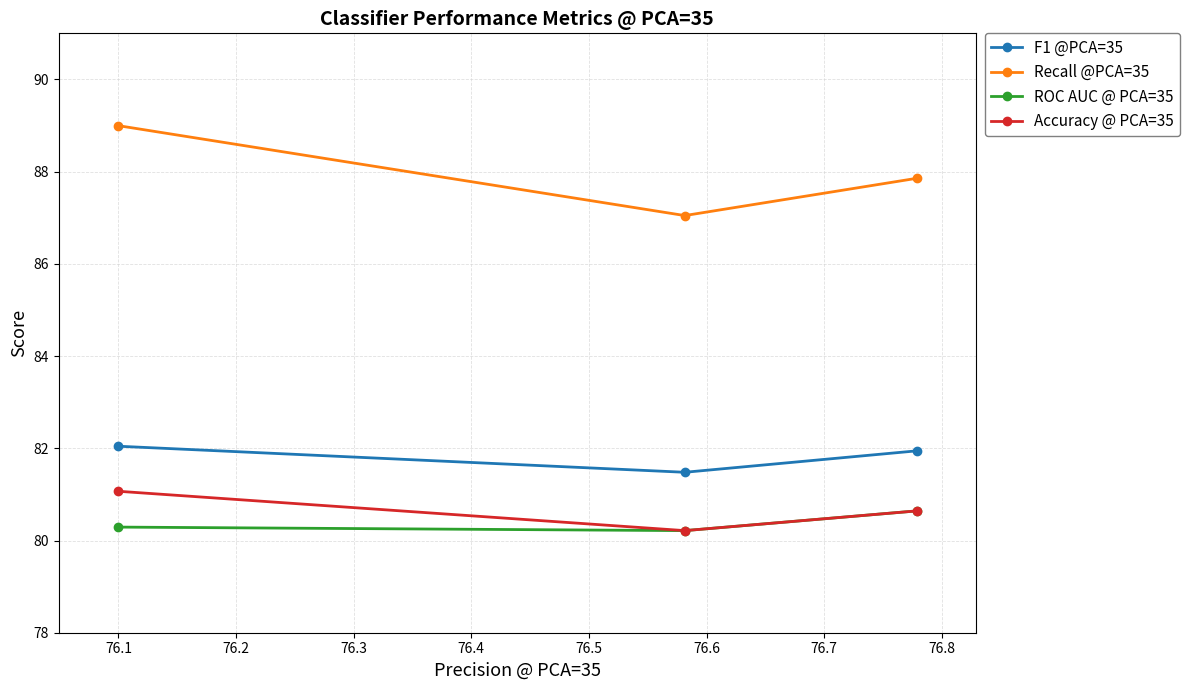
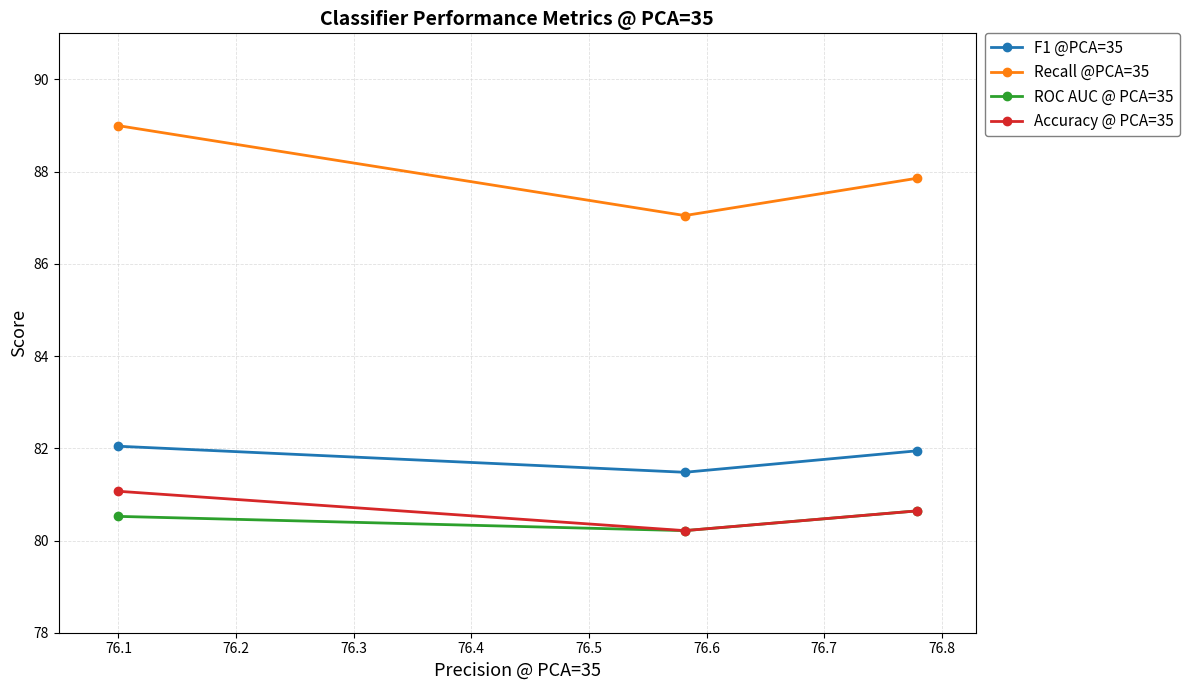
ROC AUC @ PCA=35, 76.1: 80.3 -> 80.5
